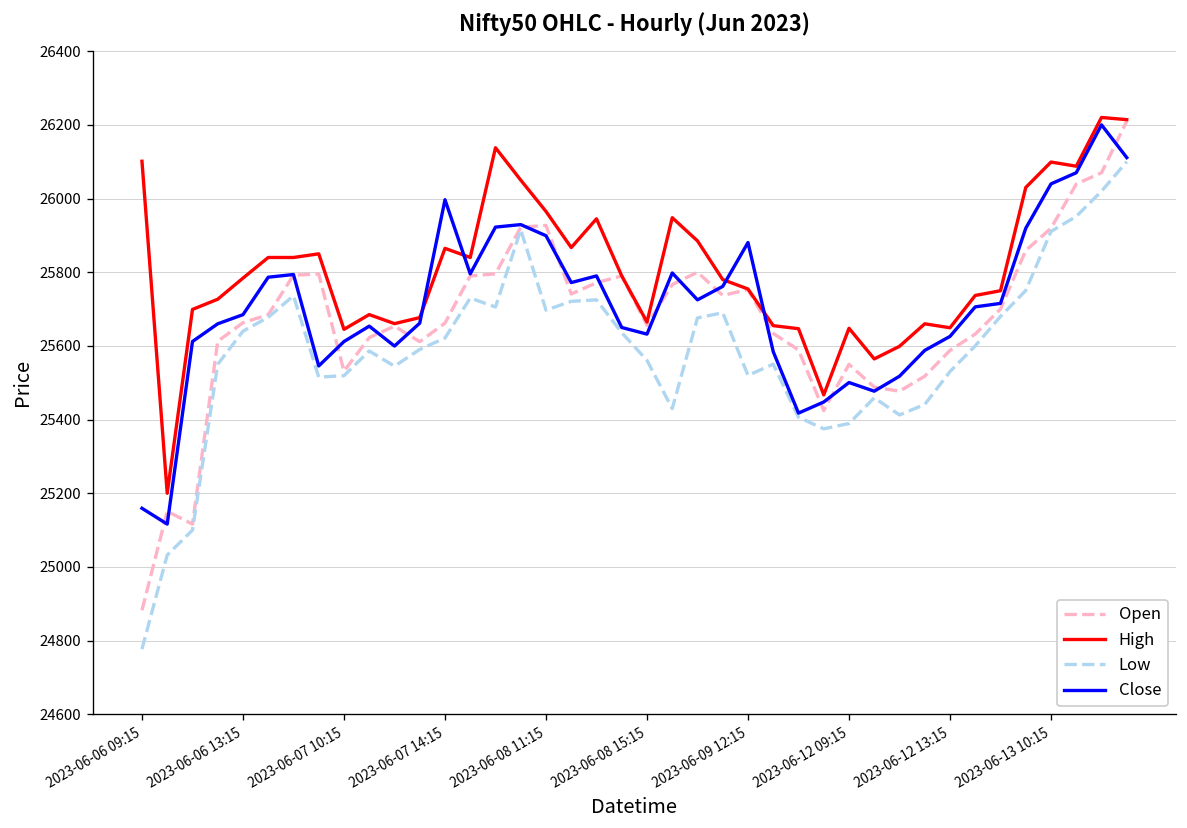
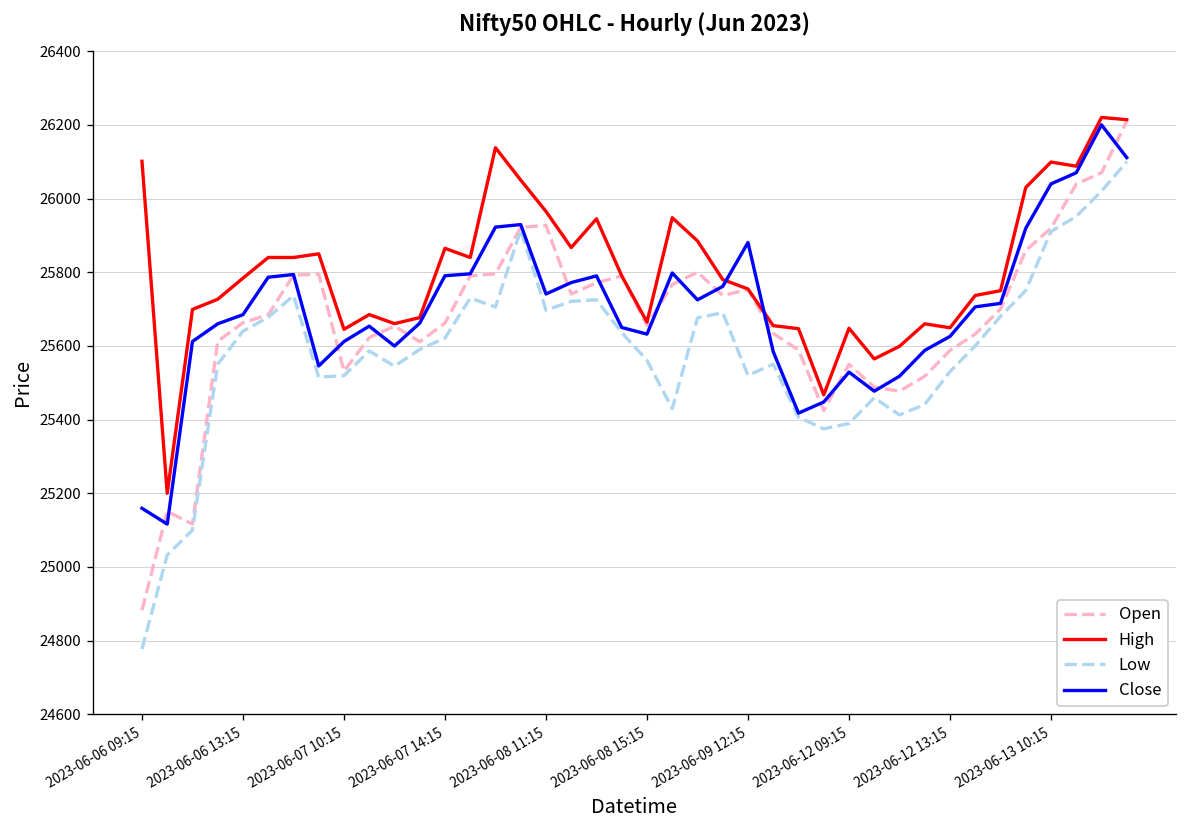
Close, 2023-06-07 14:15: 26000 -> 25790
Close, 2023-06-08 11:15: 25900 -> 25740
Close, 2023-06-12 09:15: 25500 -> 25530
